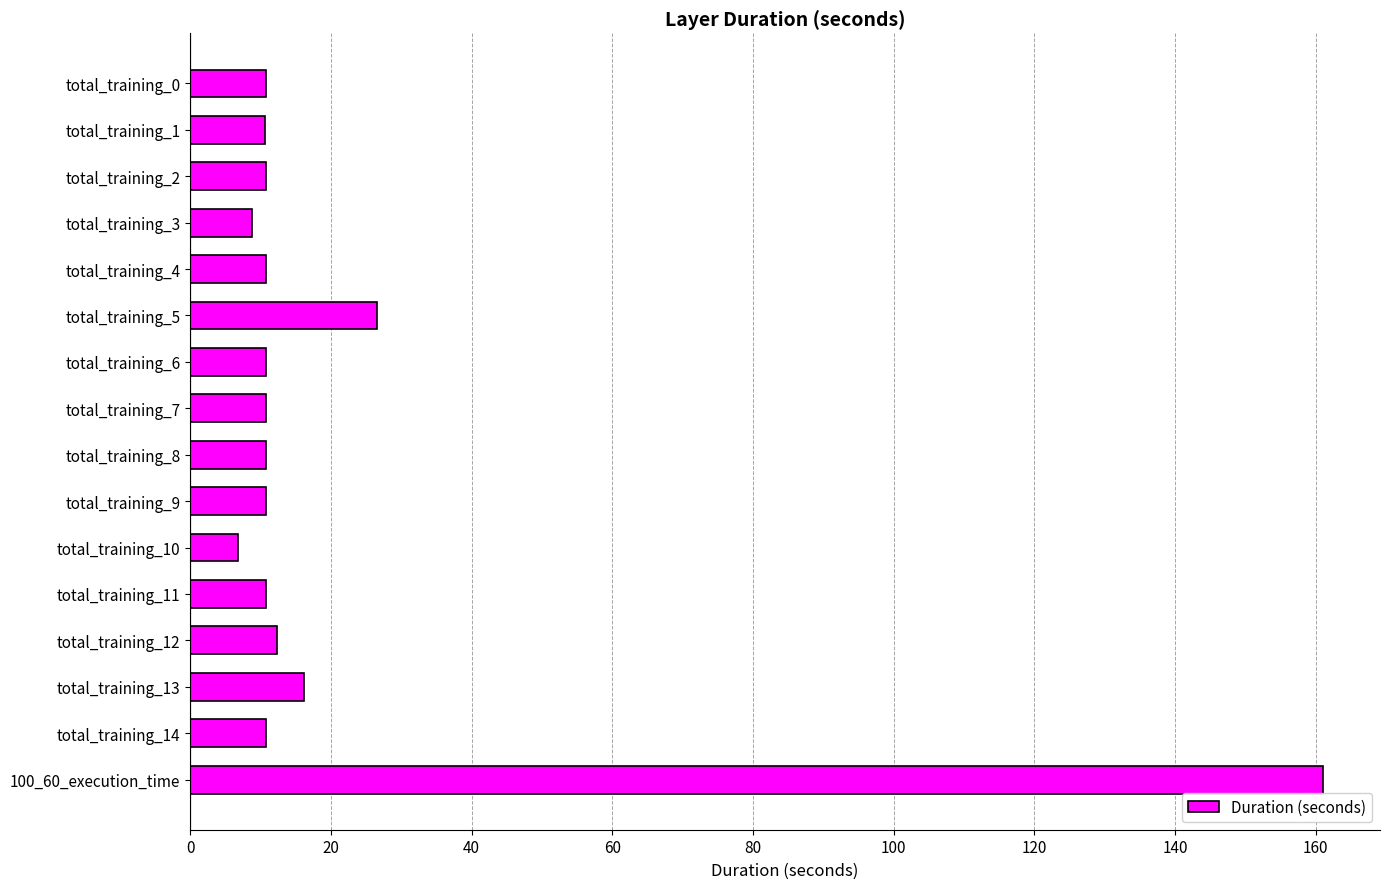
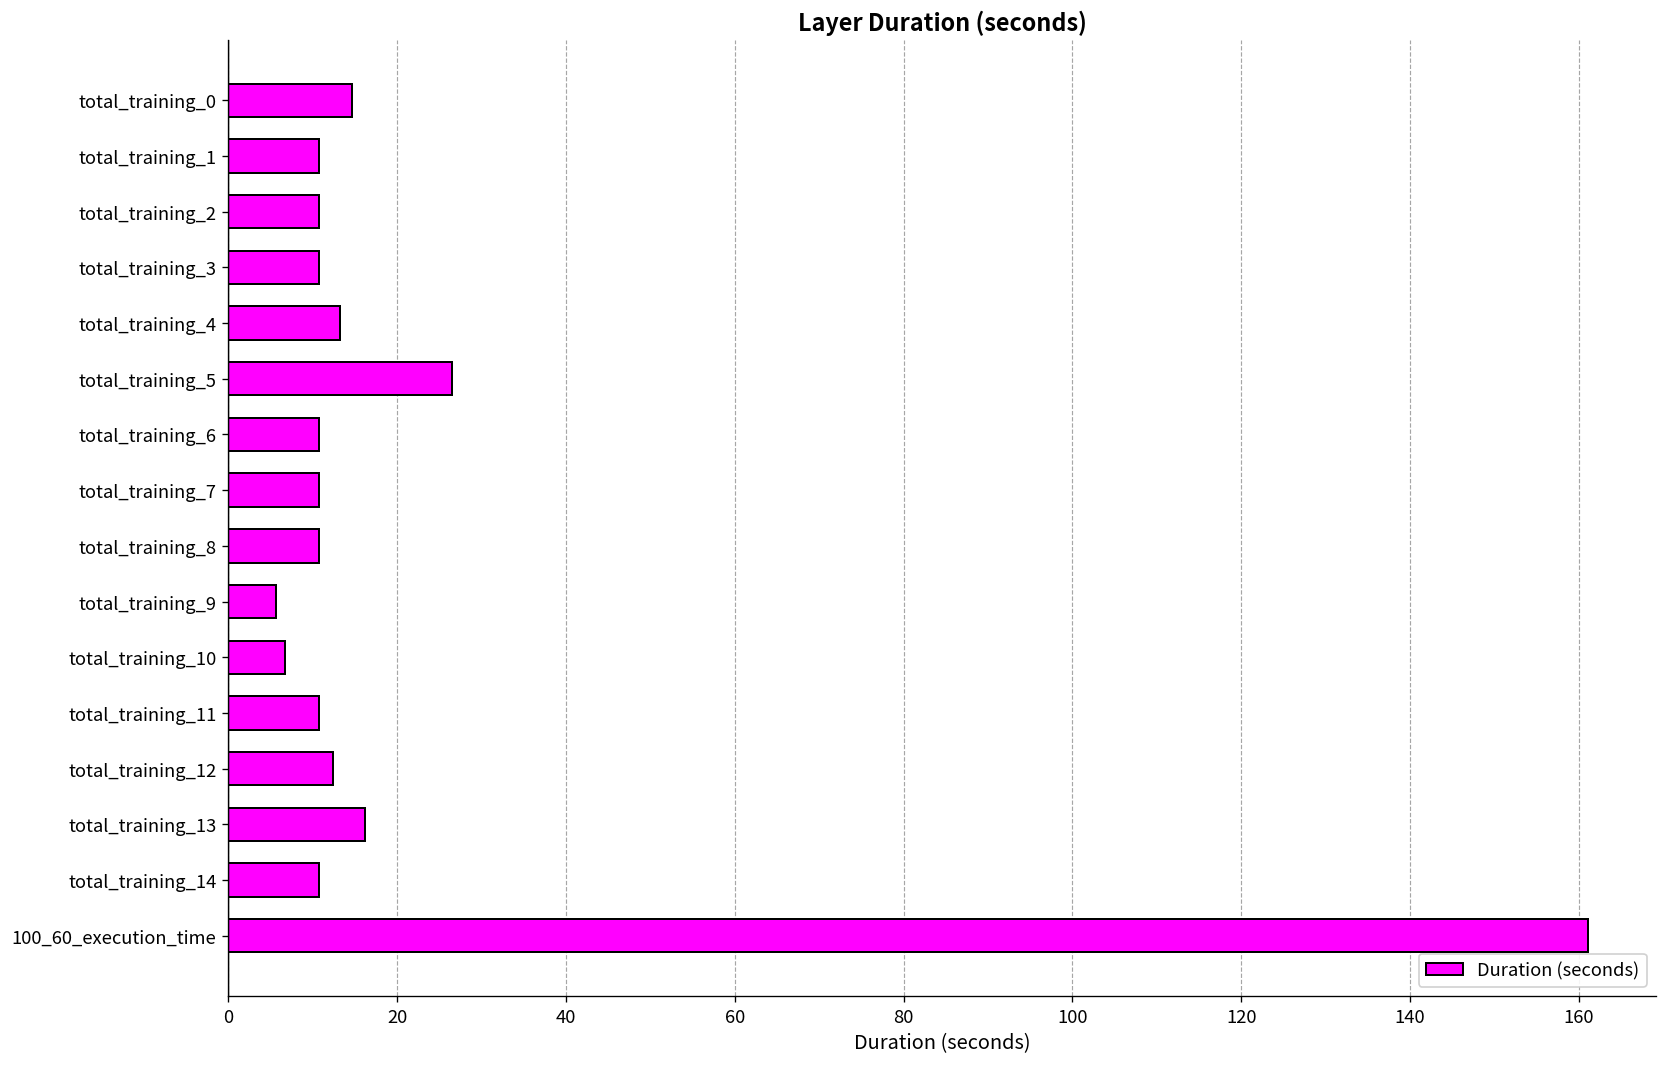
total_training_0: 11 -> 15
total_training_3: 9 -> 11
total_training_4: 11 -> 13
total_training_9: 11 -> 6
